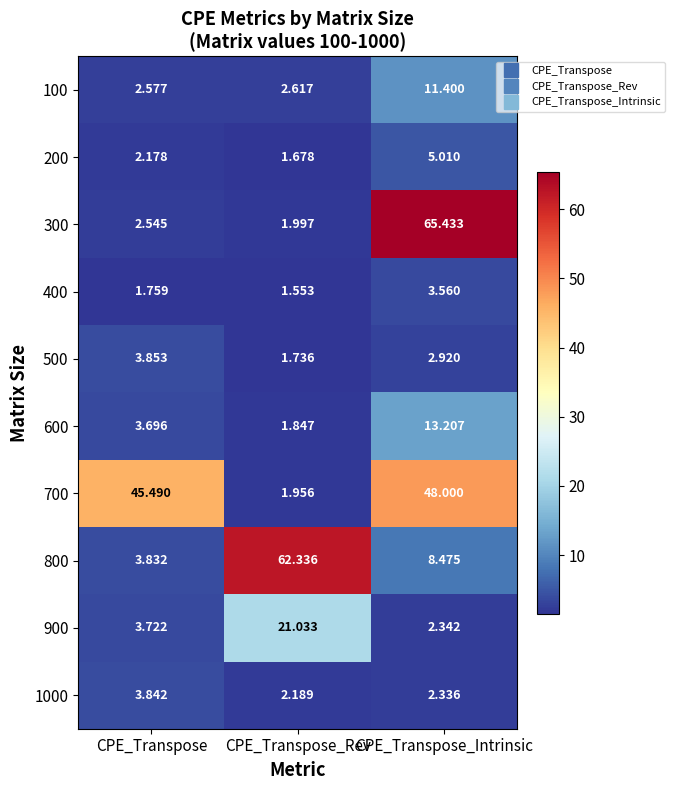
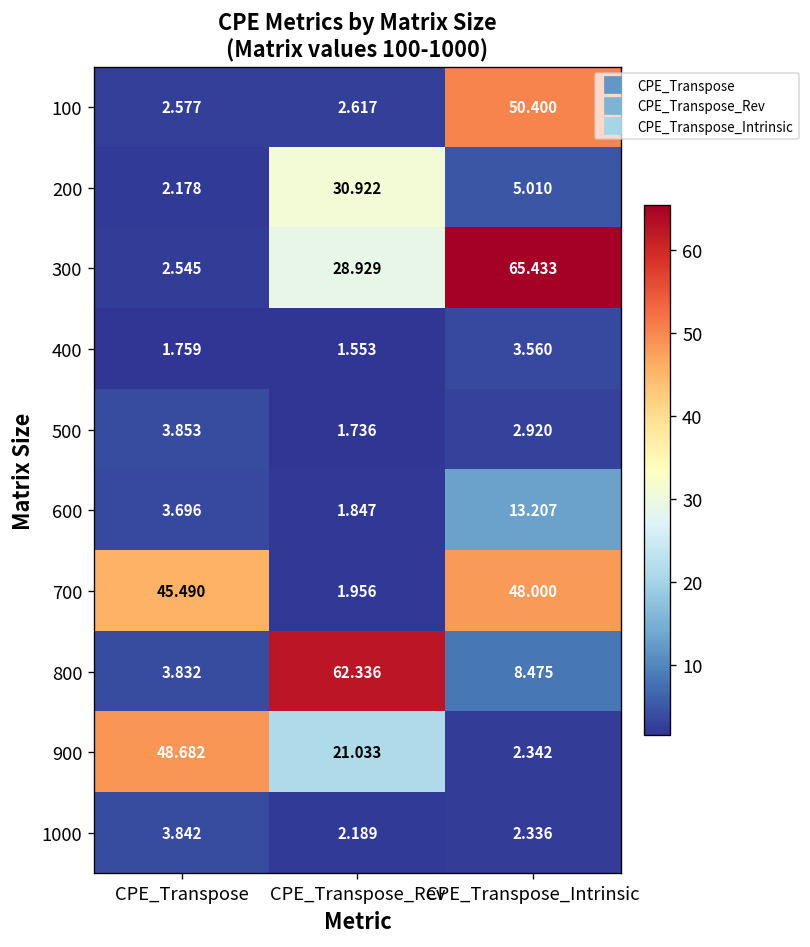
100, CPE_Transpose_Intrinsic: 11.400 -> 50.400
200, CPE_Transpose_Rev: 1.678 -> 30.922
300, CPE_Transpose_Rev: 1.997 -> 28.929
900, CPE_Transpose: 3.722 -> 48.682
